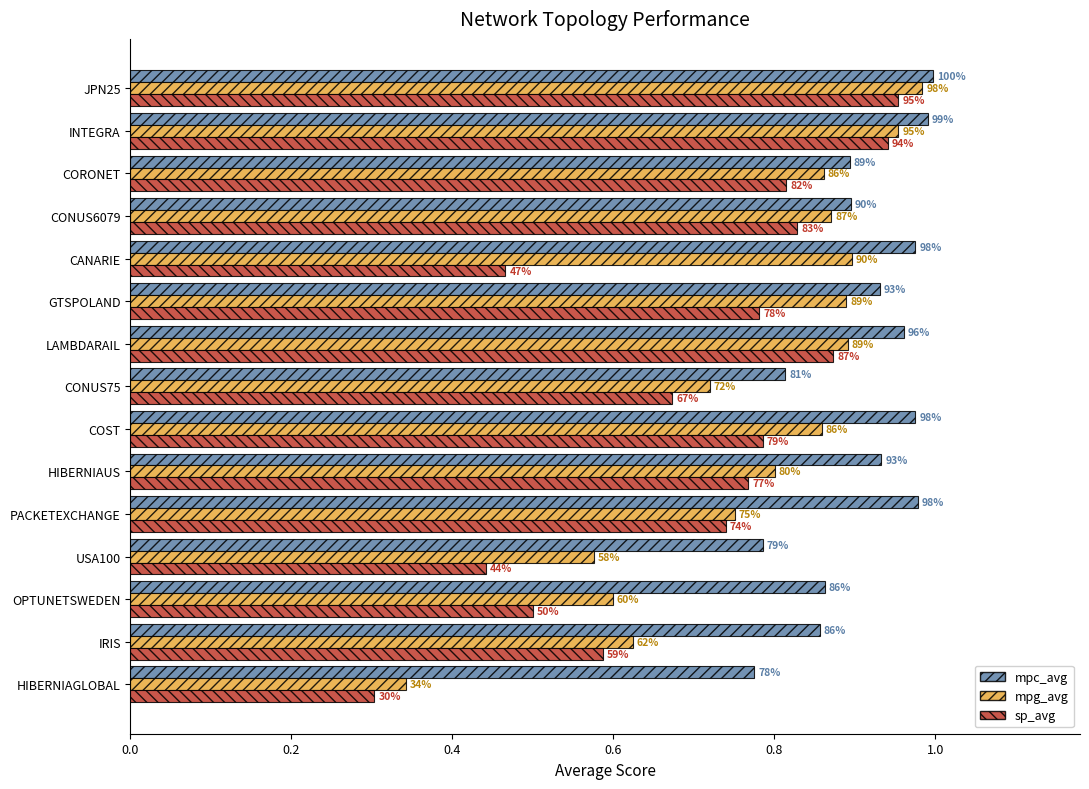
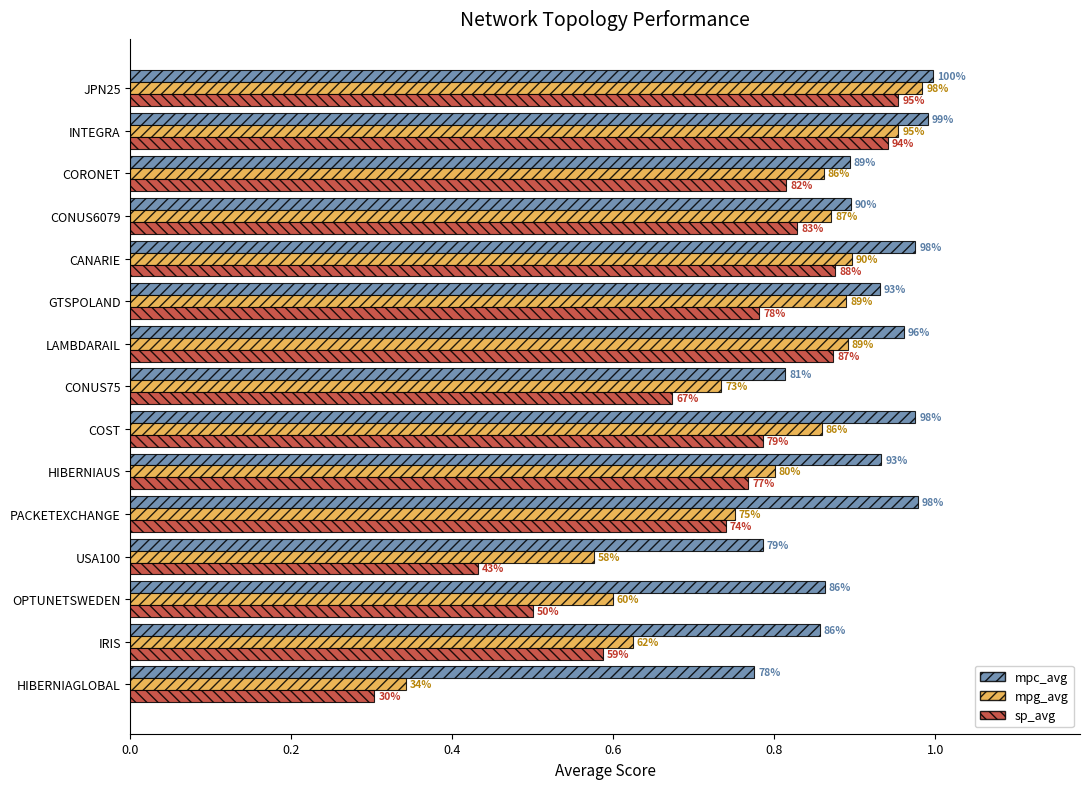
sp_avg, CANARIE: 47% -> 88%
mpg_avg, CONUS75: 72% -> 73%
sp_avg, USA100: 44% -> 43%
